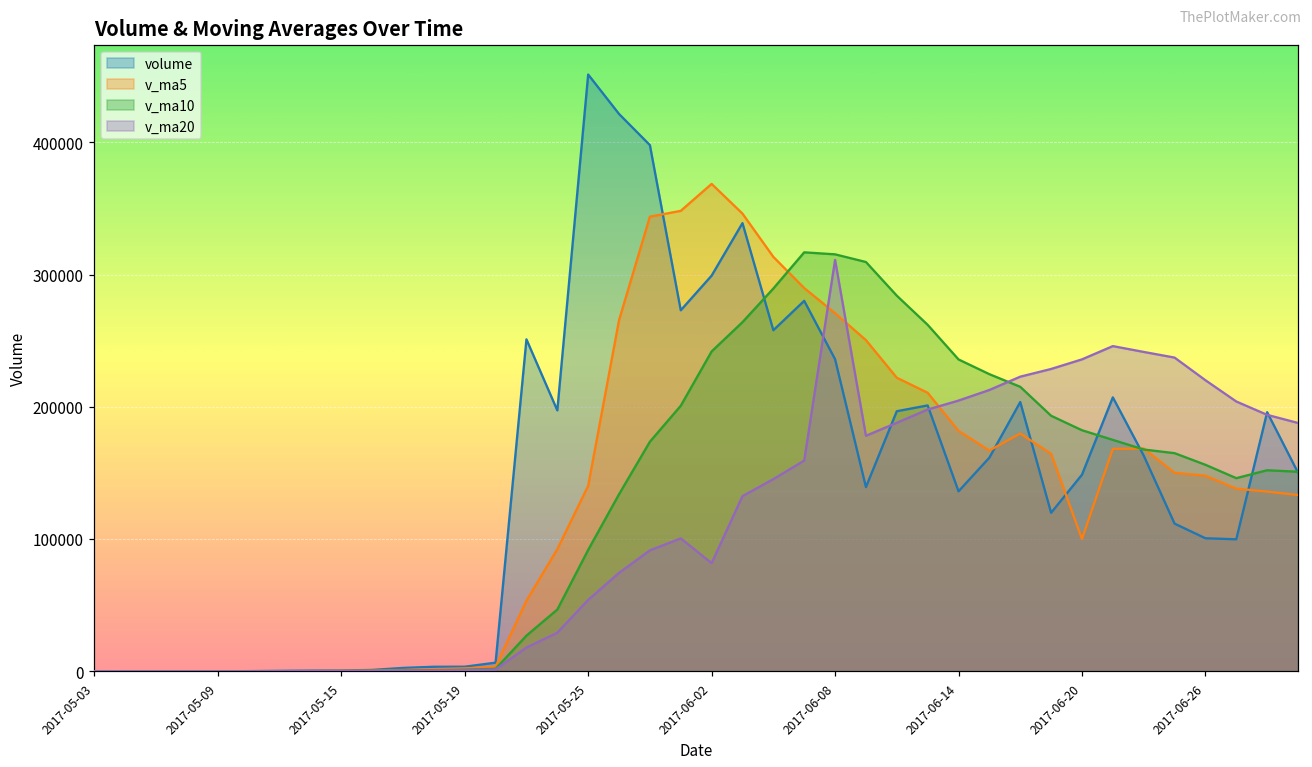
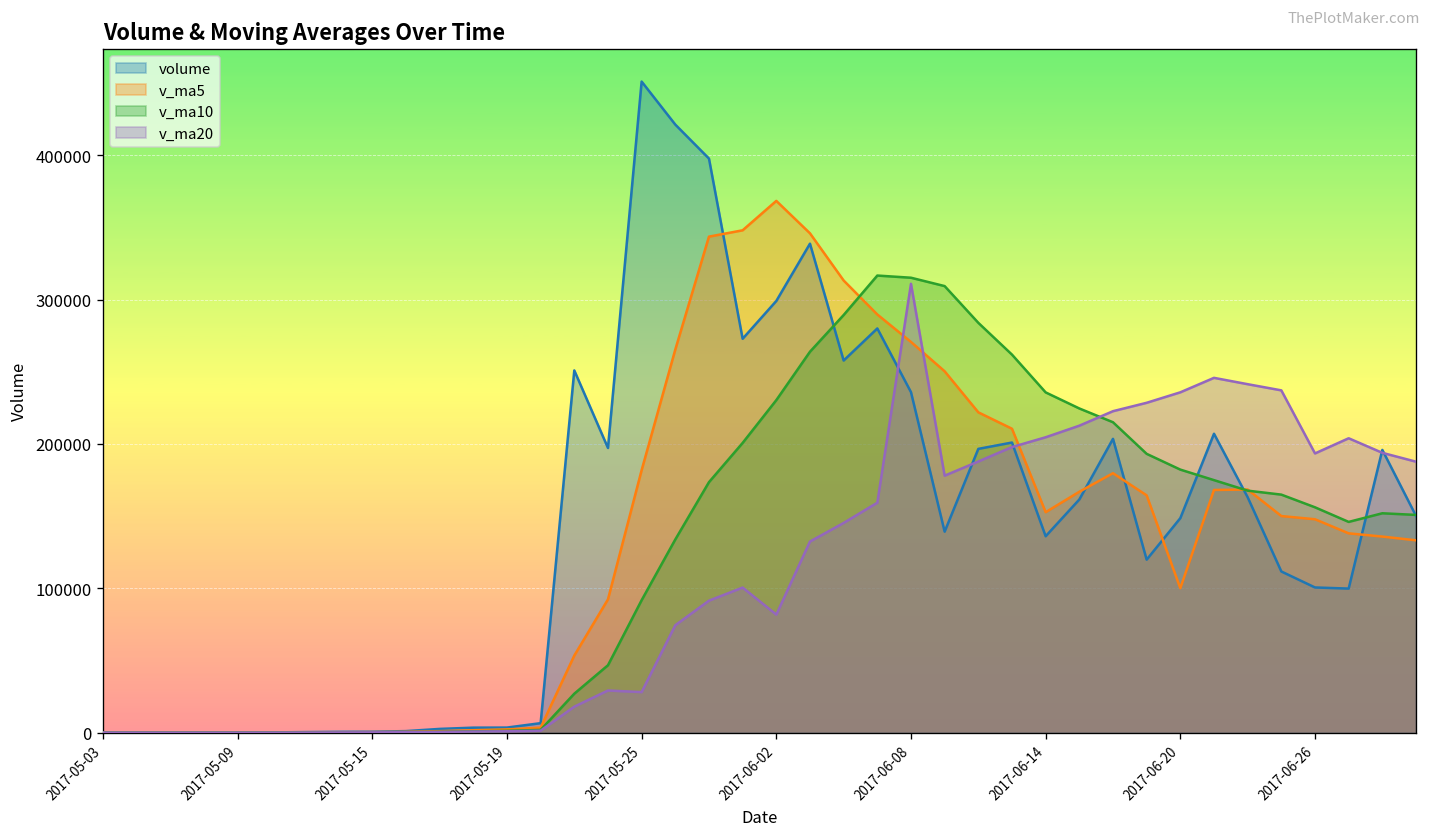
v_ma5, 2017-05-25: 140000 -> 182000
v_ma20, 2017-05-25: 54000 -> 28000
v_ma10, 2017-06-02: 242000 -> 231000
v_ma5, 2017-06-14: 182000 -> 153000
v_ma20, 2017-06-26: 220000 -> 194000
